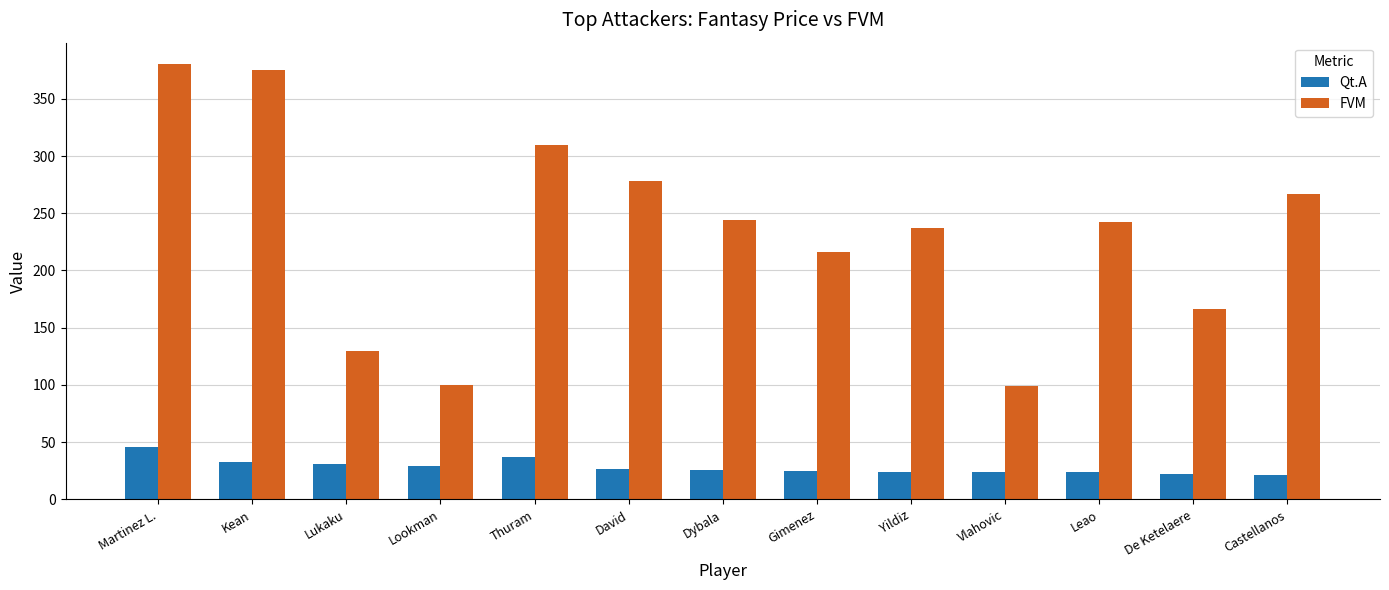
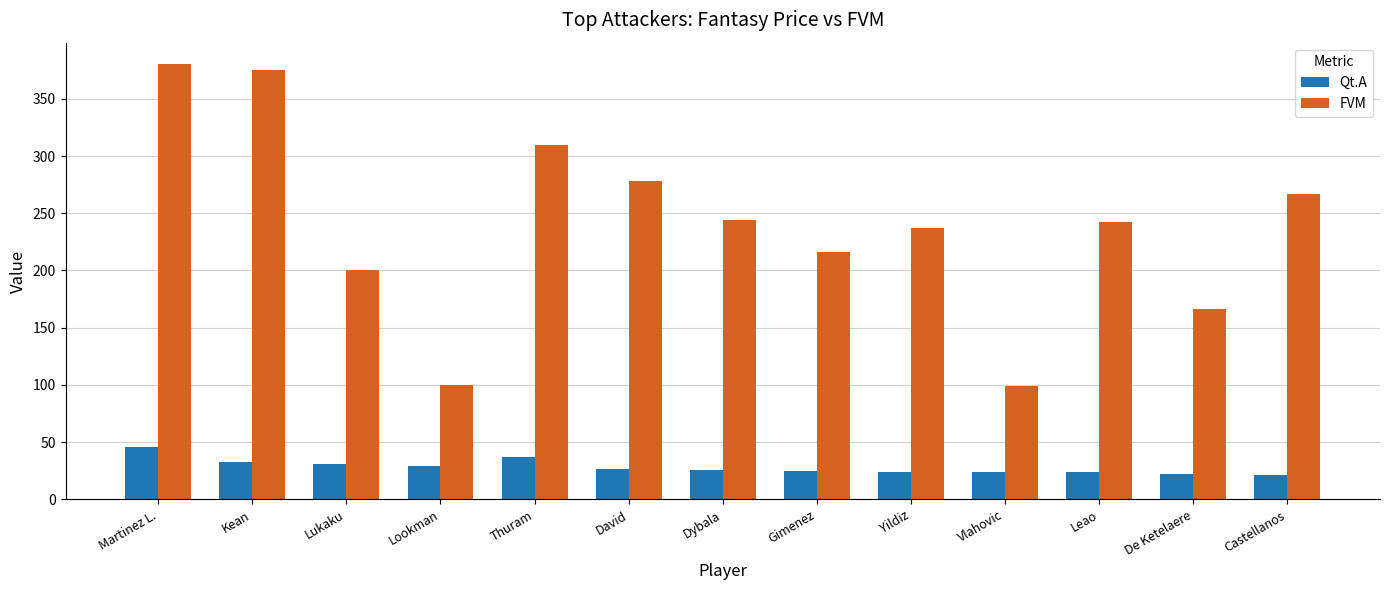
FVM, Lukaku: 130 -> 200
